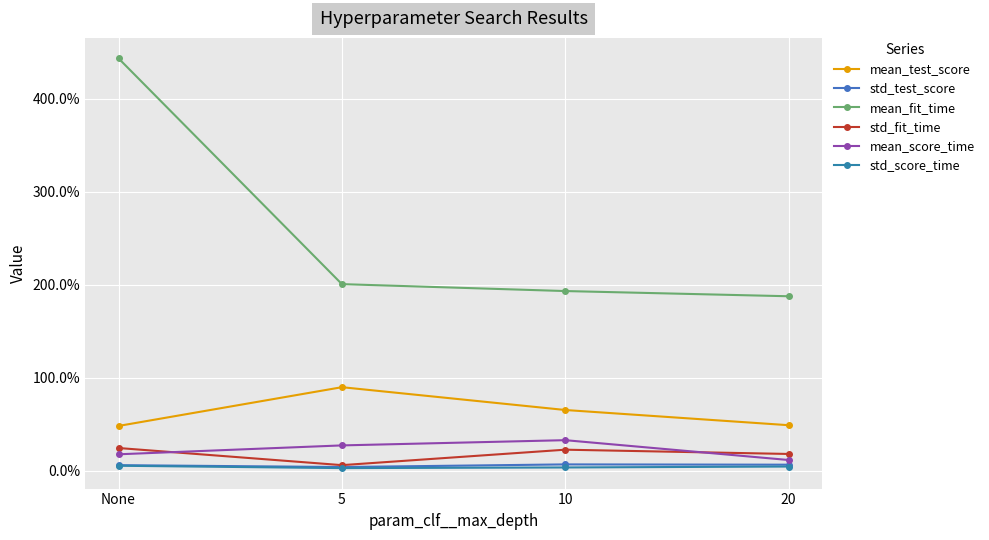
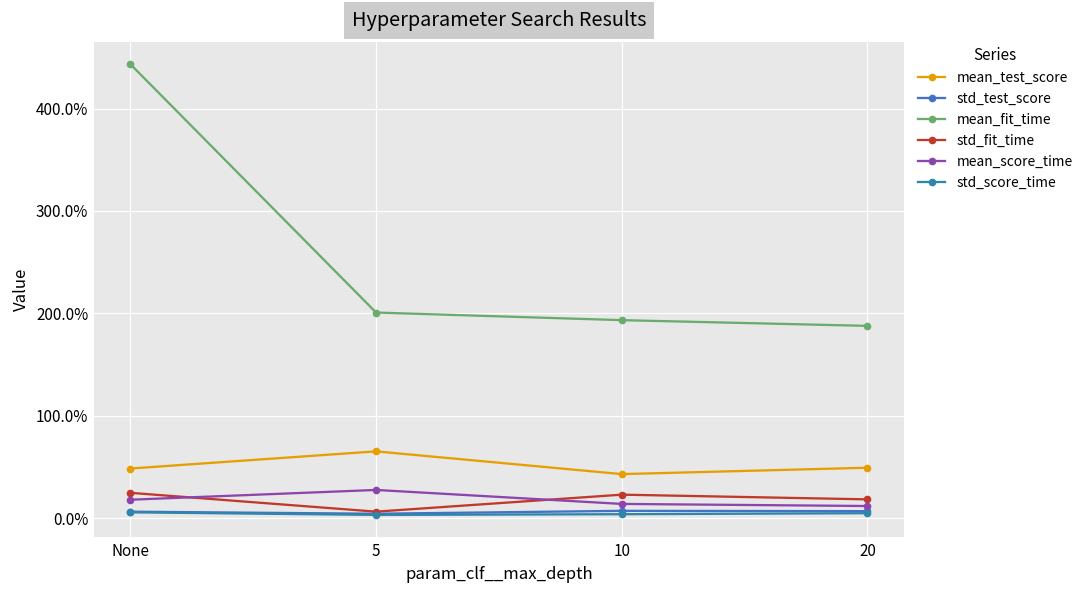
mean_test_score, 5: 90% -> 70%
mean_test_score, 10: 70% -> 40%
mean_score_time, 10: 30% -> 10%
